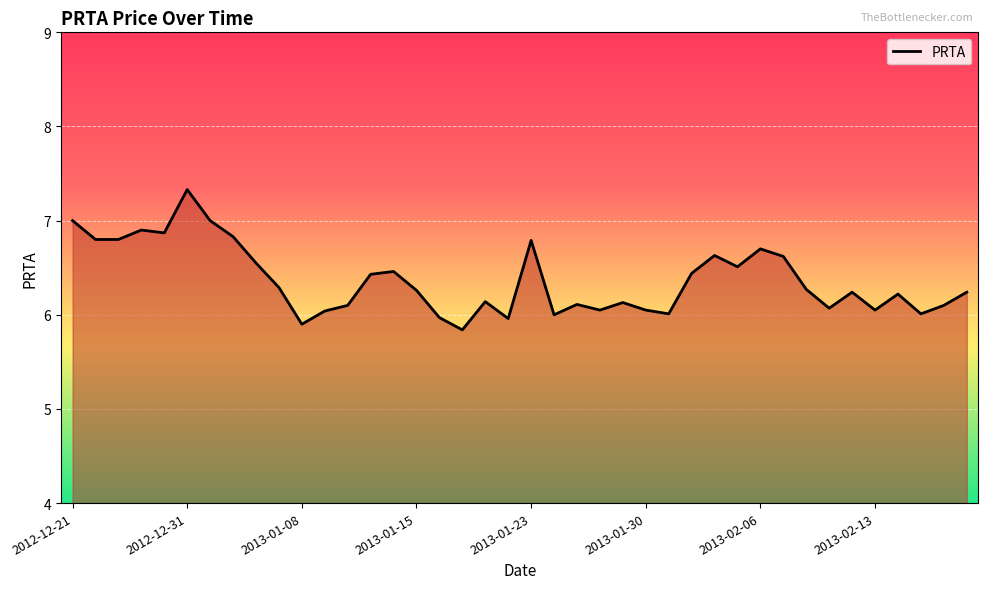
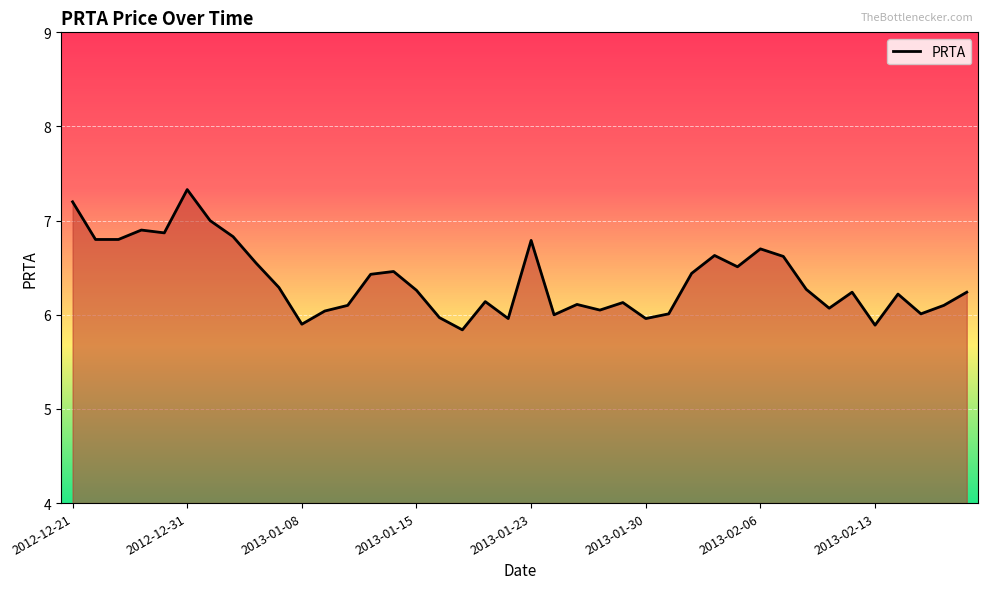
2012-12-21: 7.0 -> 7.2
2013-01-30: 6.1 -> 6.0
2013-02-13: 6.1 -> 5.9
